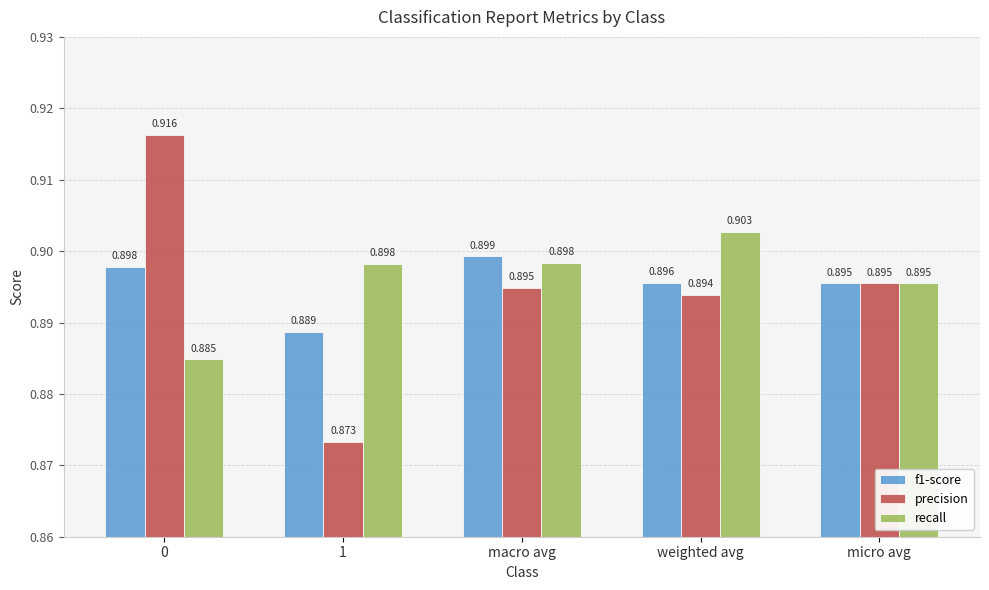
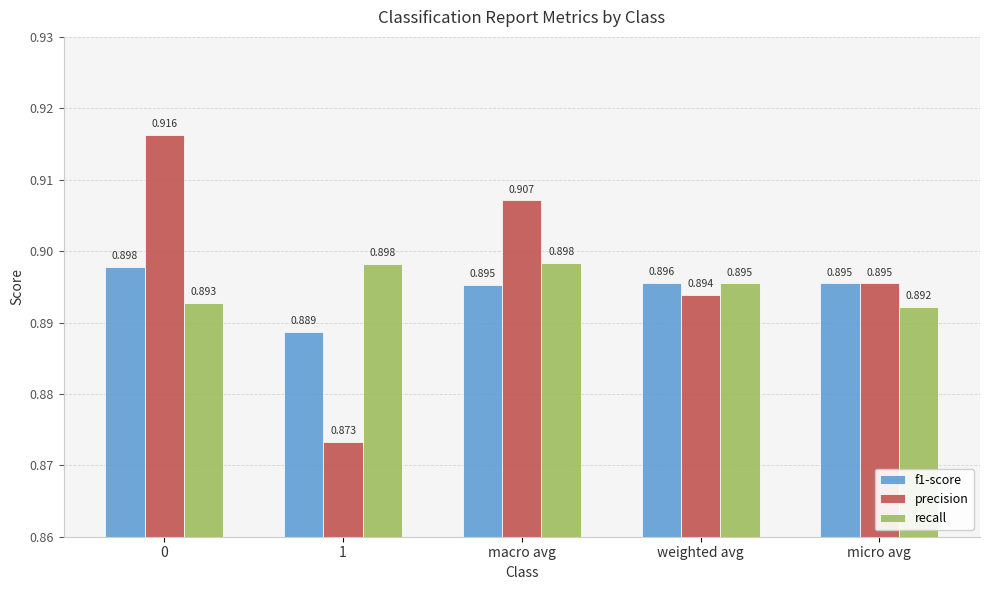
recall, 0: 0.885 -> 0.893
f1-score, macro avg: 0.899 -> 0.895
precision, macro avg: 0.895 -> 0.907
recall, weighted avg: 0.903 -> 0.895
recall, micro avg: 0.895 -> 0.892
